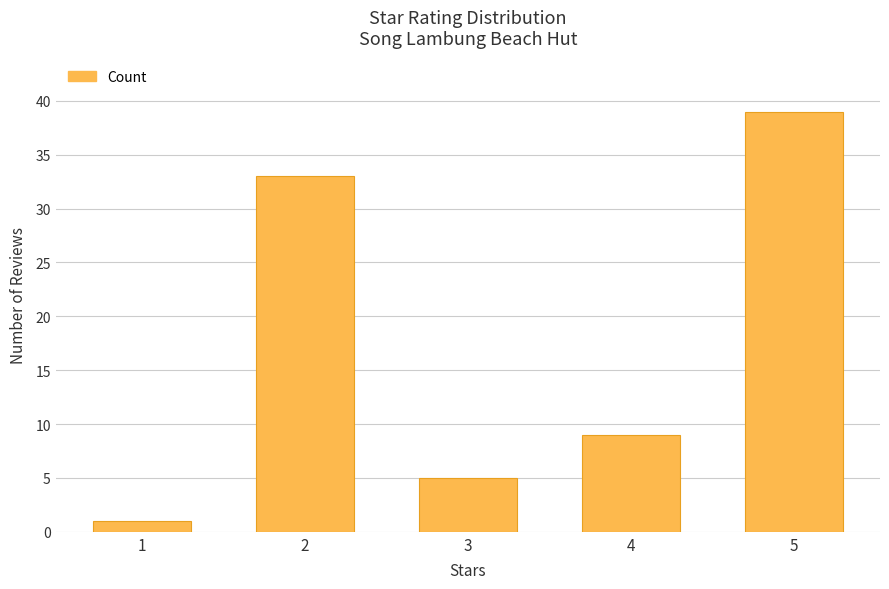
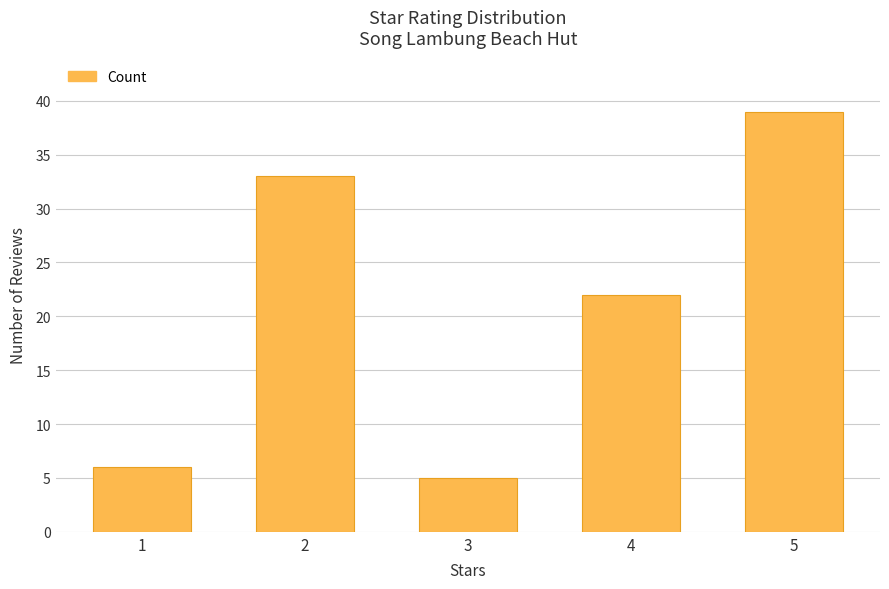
1: 1 -> 6
4: 9 -> 22
